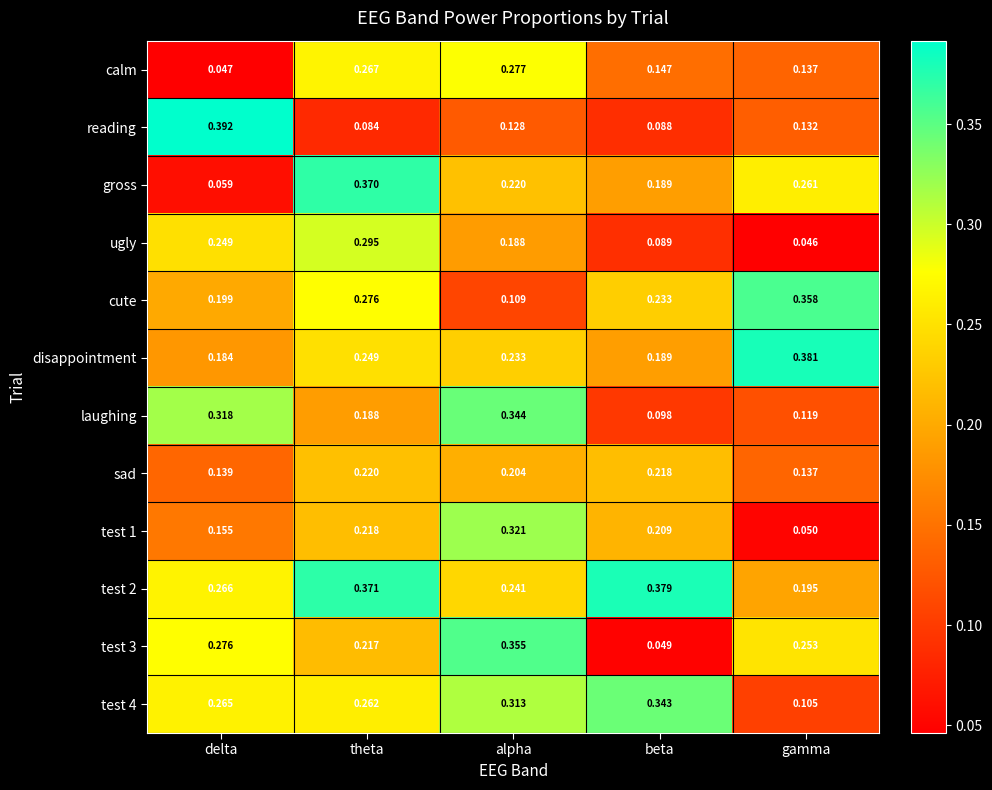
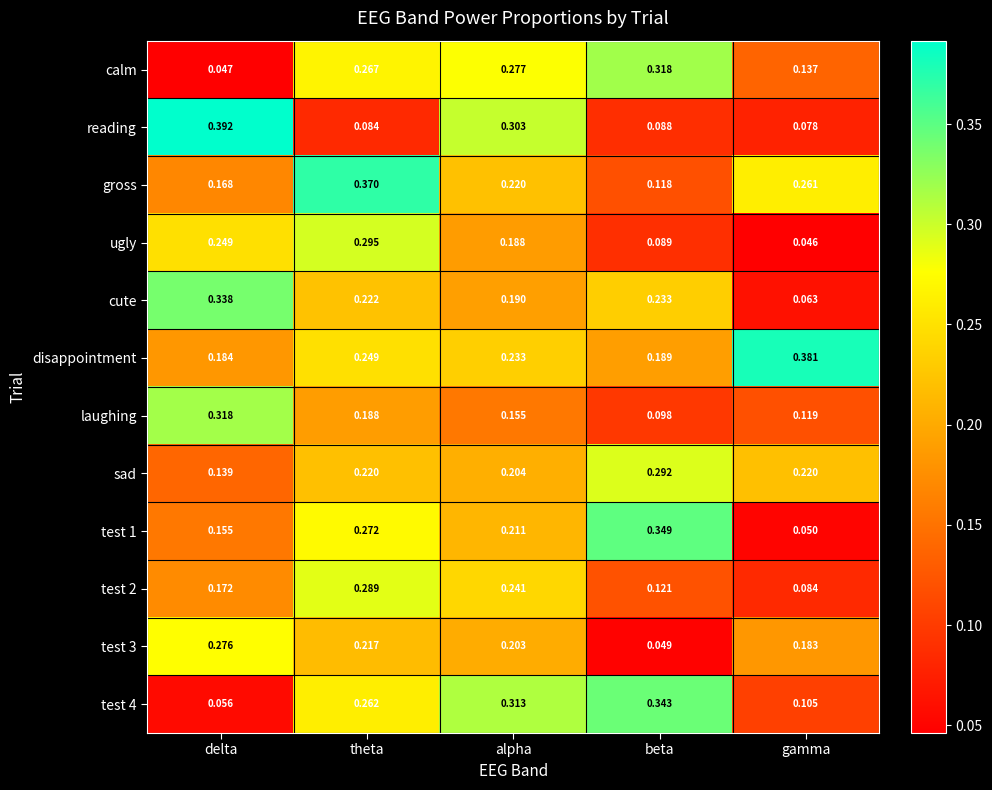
calm, beta: 0.147 -> 0.318
reading, alpha: 0.128 -> 0.303
reading, gamma: 0.132 -> 0.078
gross, delta: 0.059 -> 0.168
gross, beta: 0.189 -> 0.118
cute, delta: 0.199 -> 0.338
cute, theta: 0.276 -> 0.222
cute, alpha: 0.109 -> 0.190
cute, gamma: 0.358 -> 0.063
laughing, alpha: 0.344 -> 0.155
sad, beta: 0.218 -> 0.292
sad, gamma: 0.137 -> 0.220
test 1, theta: 0.218 -> 0.272
test 1, alpha: 0.321 -> 0.211
test 1, beta: 0.209 -> 0.349
test 2, delta: 0.266 -> 0.172
test 2, theta: 0.371 -> 0.289
test 2, beta: 0.379 -> 0.121
test 2, gamma: 0.195 -> 0.084
test 3, alpha: 0.355 -> 0.203
test 3, gamma: 0.253 -> 0.183
test 4, delta: 0.265 -> 0.056
